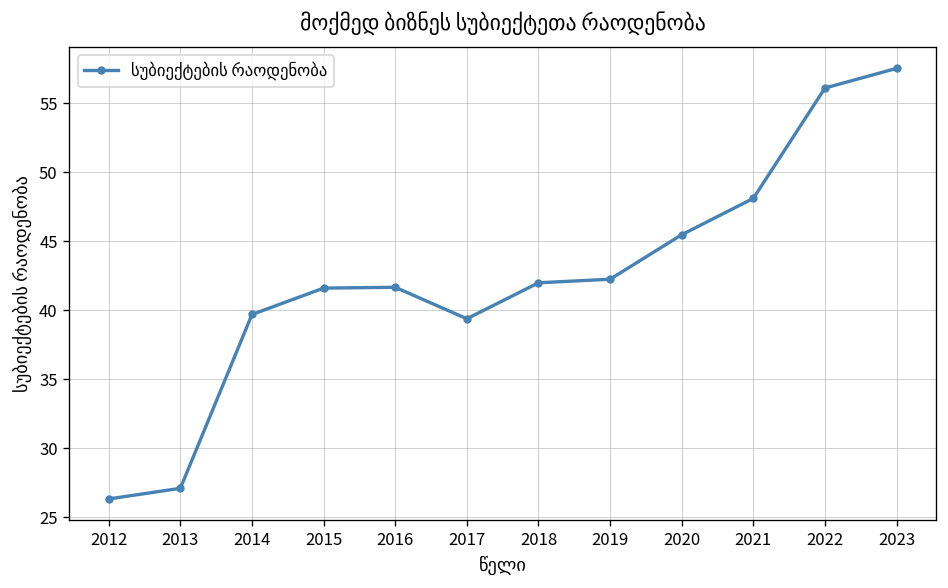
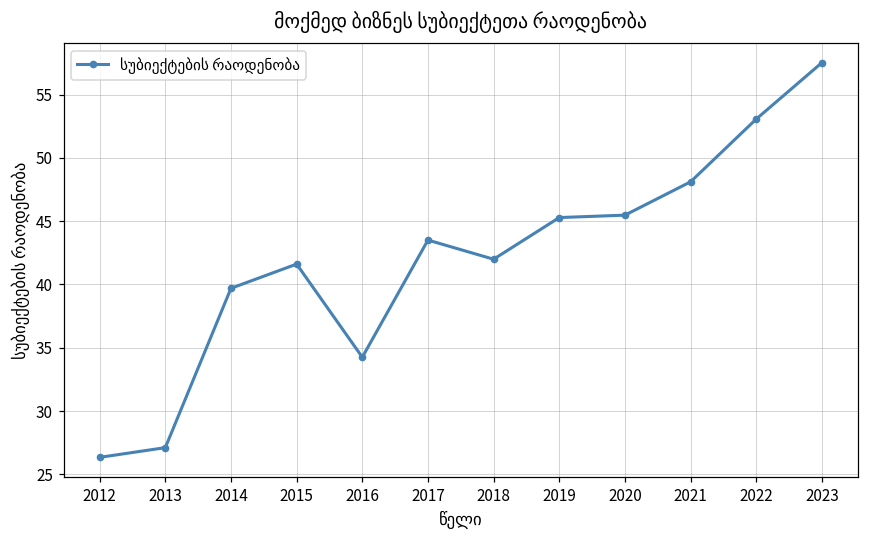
2016: 41.7 -> 34.3
2017: 39.4 -> 43.5
2019: 42.3 -> 45.3
2022: 56.1 -> 53.1
